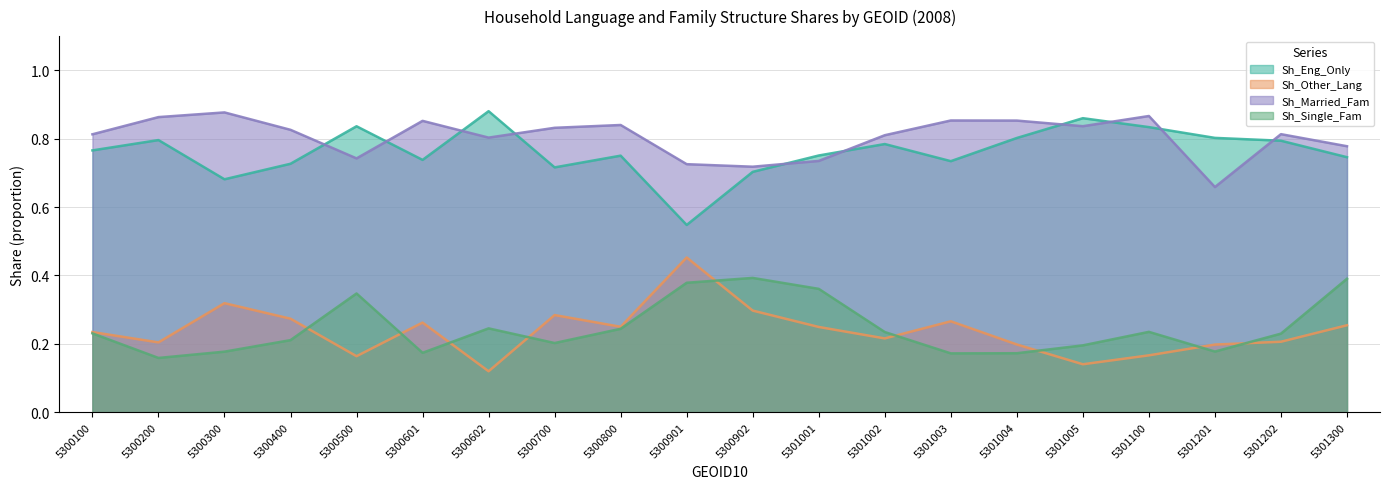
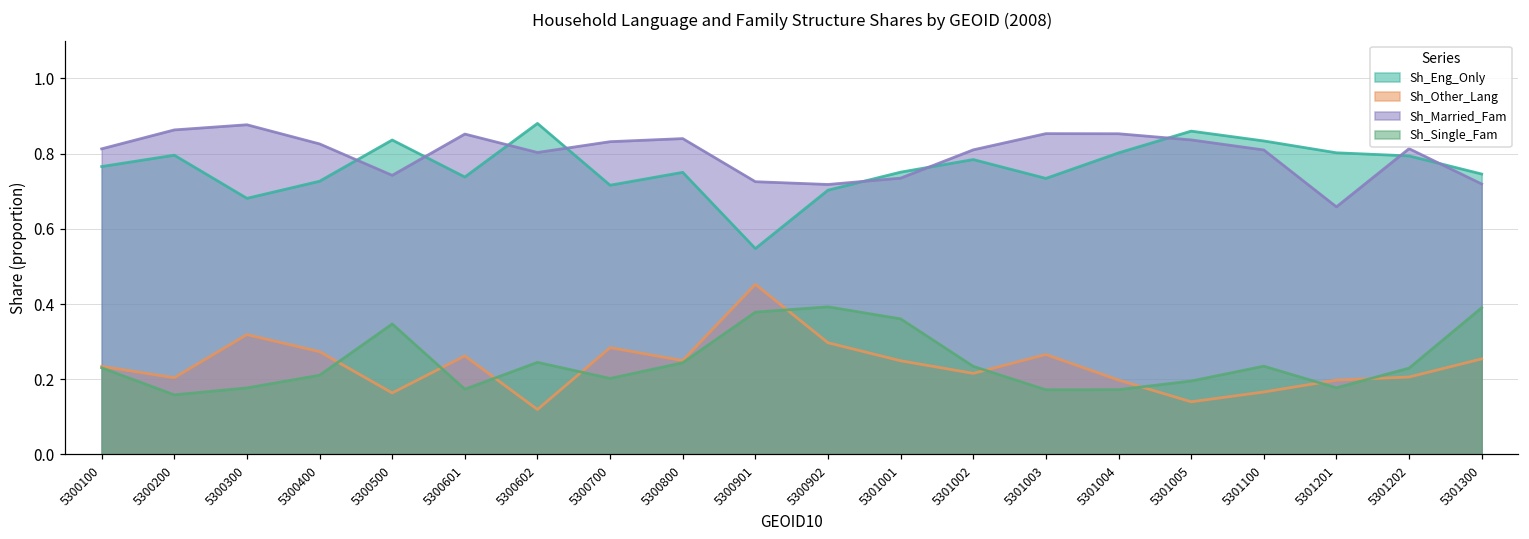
Sh_Married_Fam, 5301100: 0.87 -> 0.81
Sh_Married_Fam, 5301300: 0.78 -> 0.72
